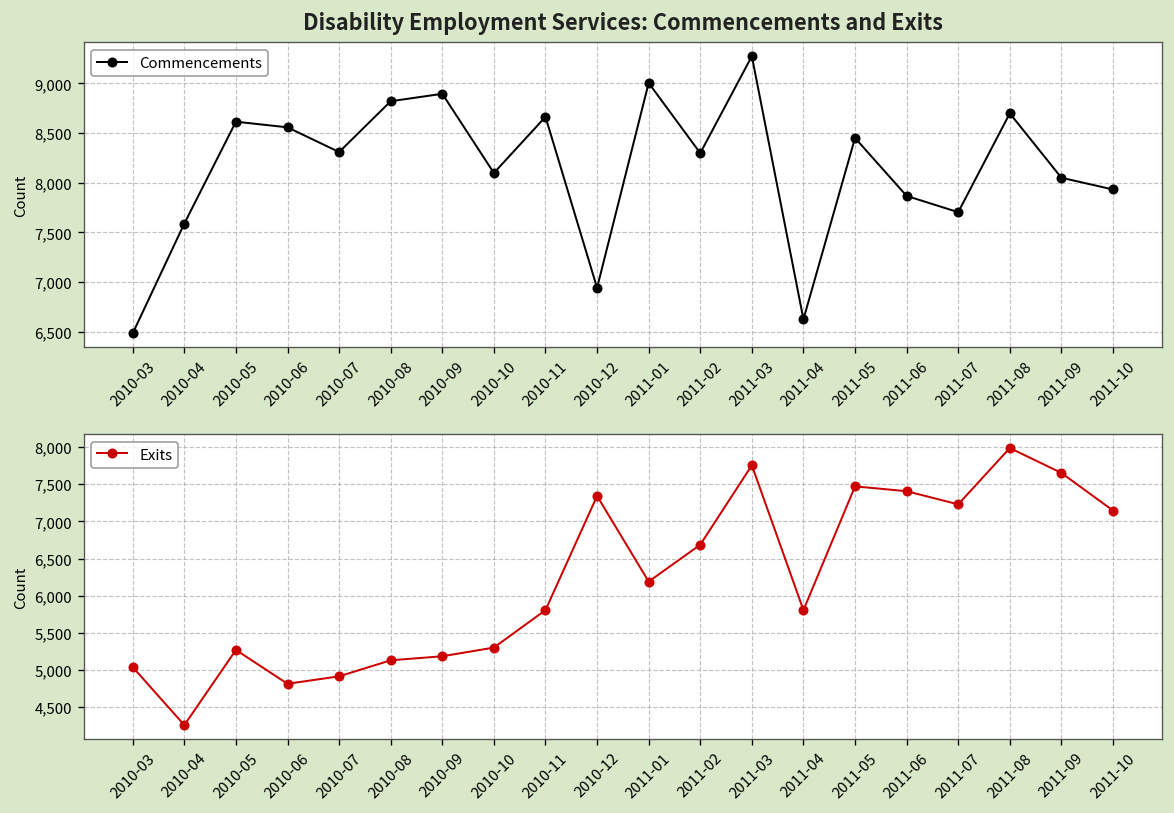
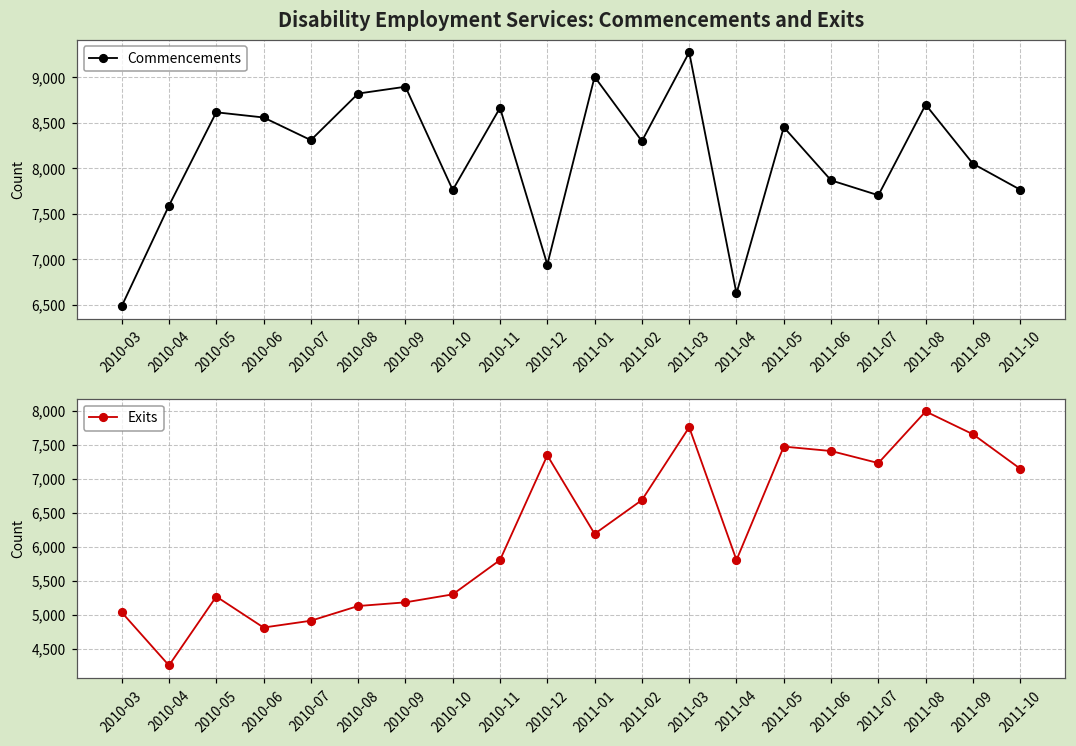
Disability Employment Services: Commencements and Exits, 2010-10: 8,100 -> 7,800
Disability Employment Services: Commencements and Exits, 2011-10: 7,900 -> 7,800
